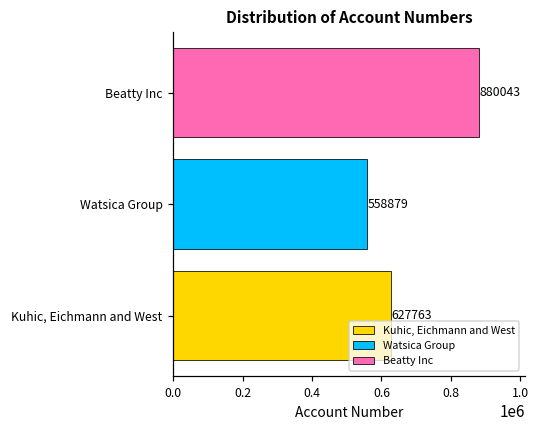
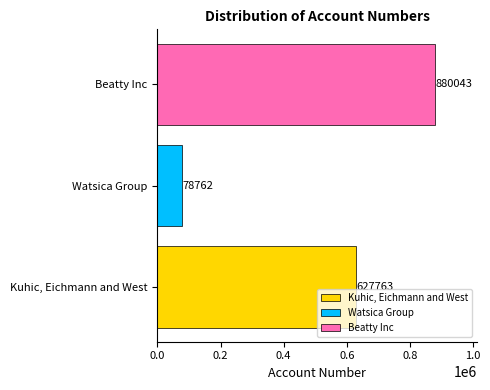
Watsica Group: 558879 -> 78762
